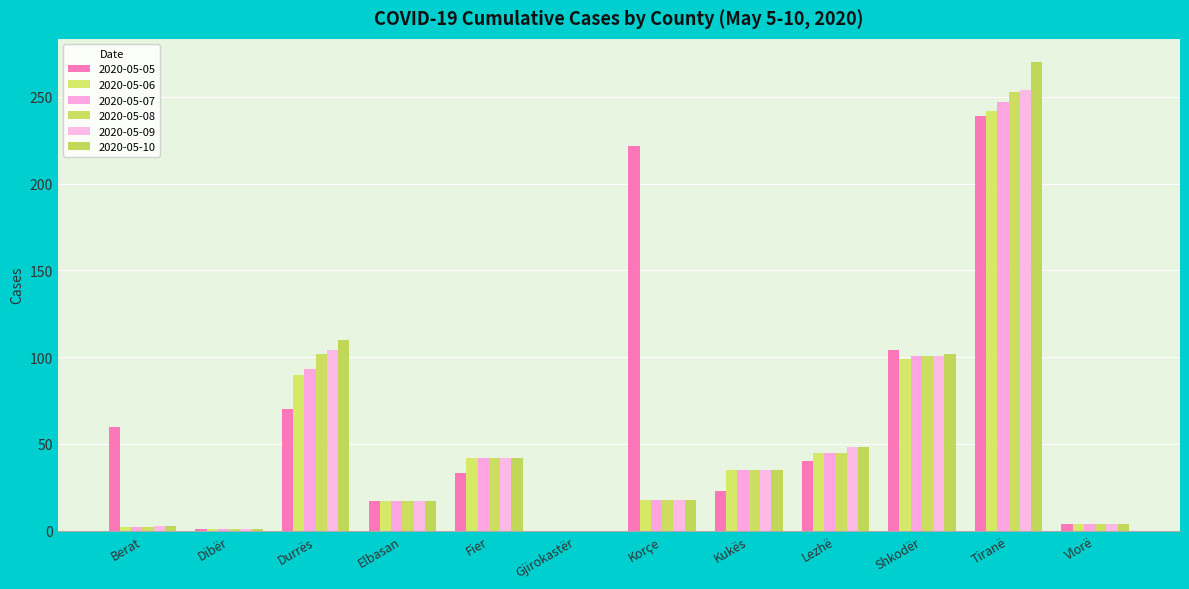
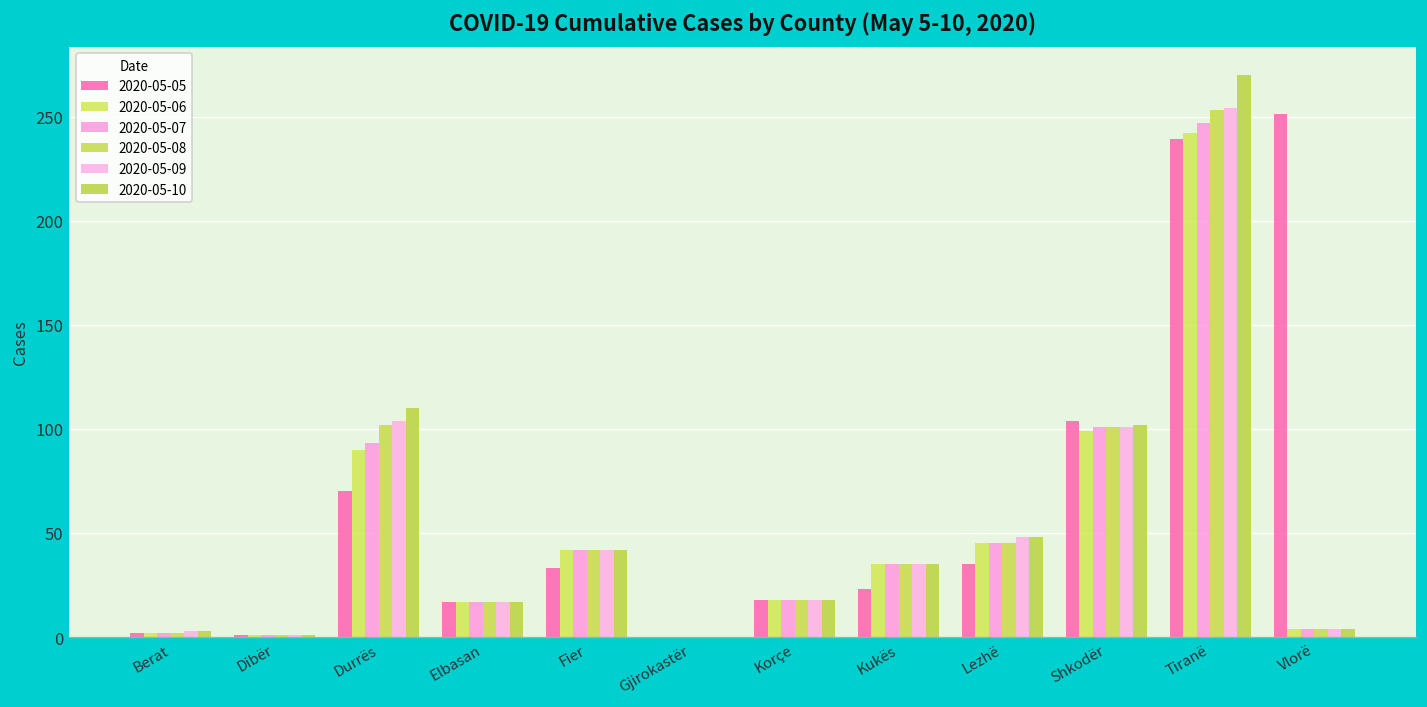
2020-05-05, Berat: 60 -> 2
2020-05-05, Korçe: 222 -> 18
2020-05-05, Lezhë: 40 -> 35
2020-05-05, Vlorë: 4 -> 251
